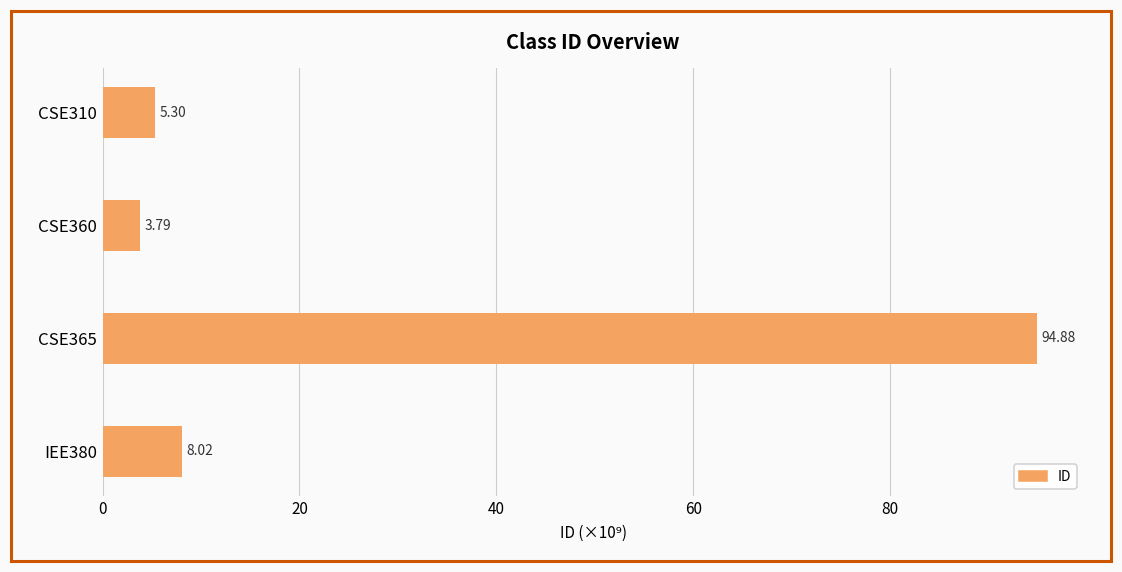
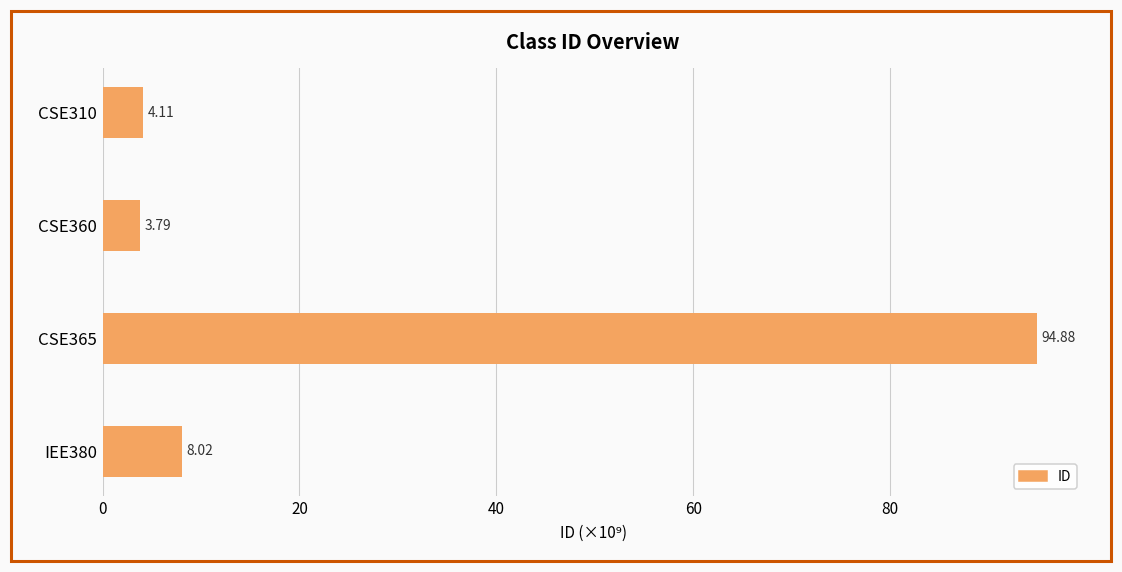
CSE310: 5.30 -> 4.11
